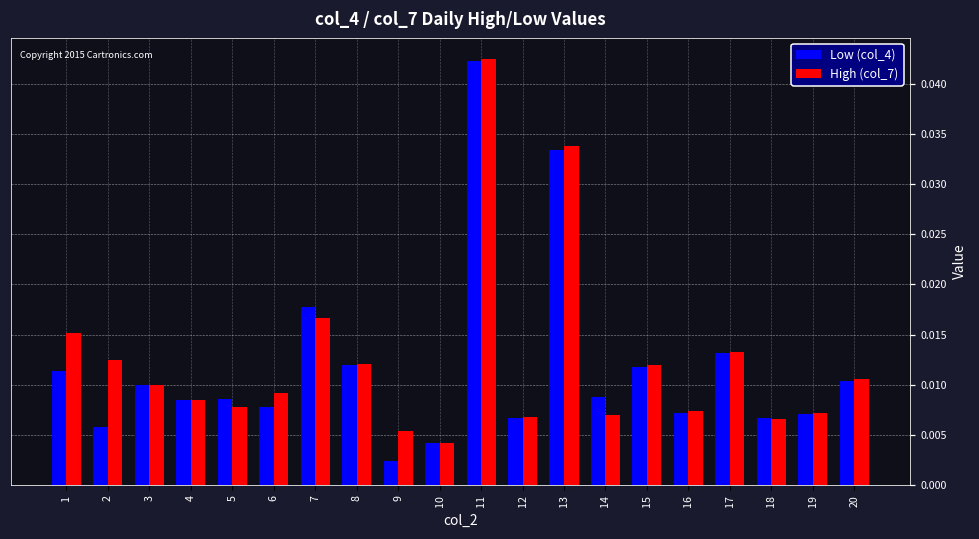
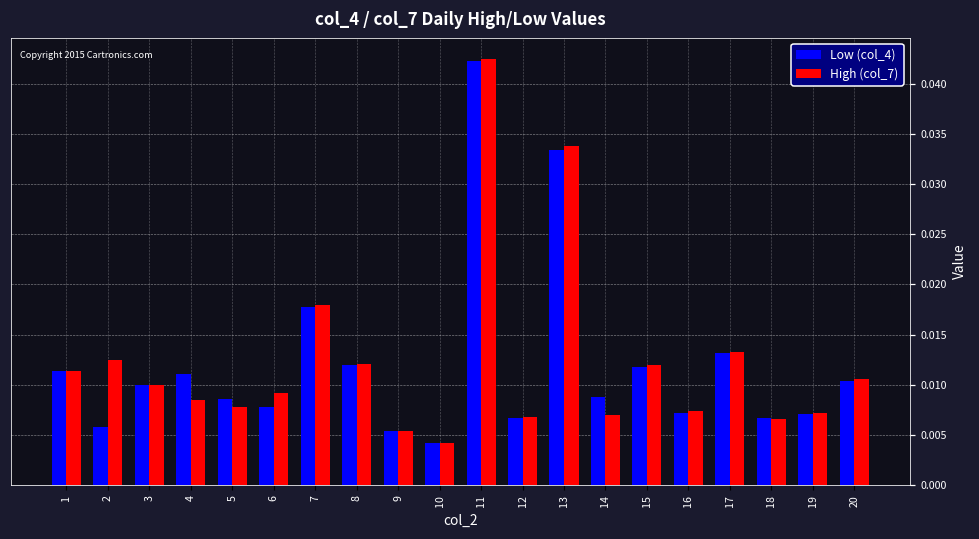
High (col_7), 1: 0.015 -> 0.011
Low (col_4), 4: 0.008 -> 0.011
High (col_7), 7: 0.017 -> 0.018
Low (col_4), 9: 0.002 -> 0.005
